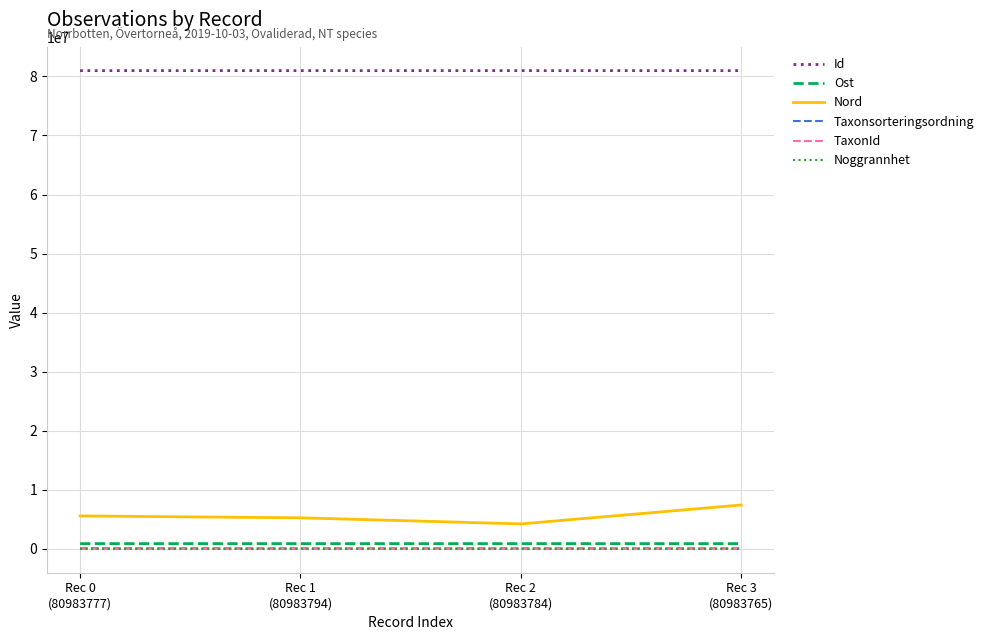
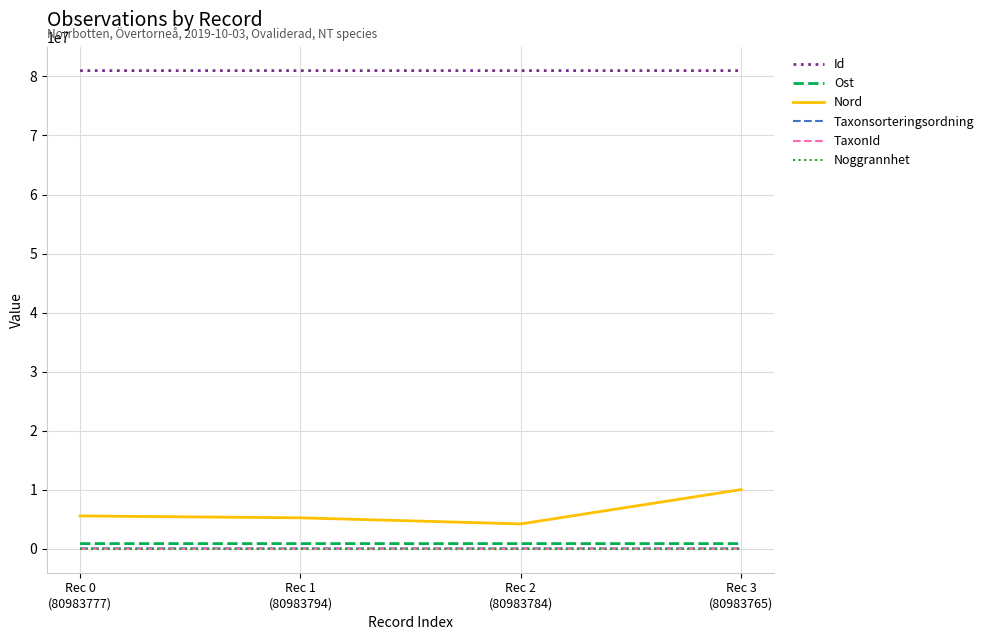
Nord, Rec 3 (80983765): 7000000 -> 10000000
